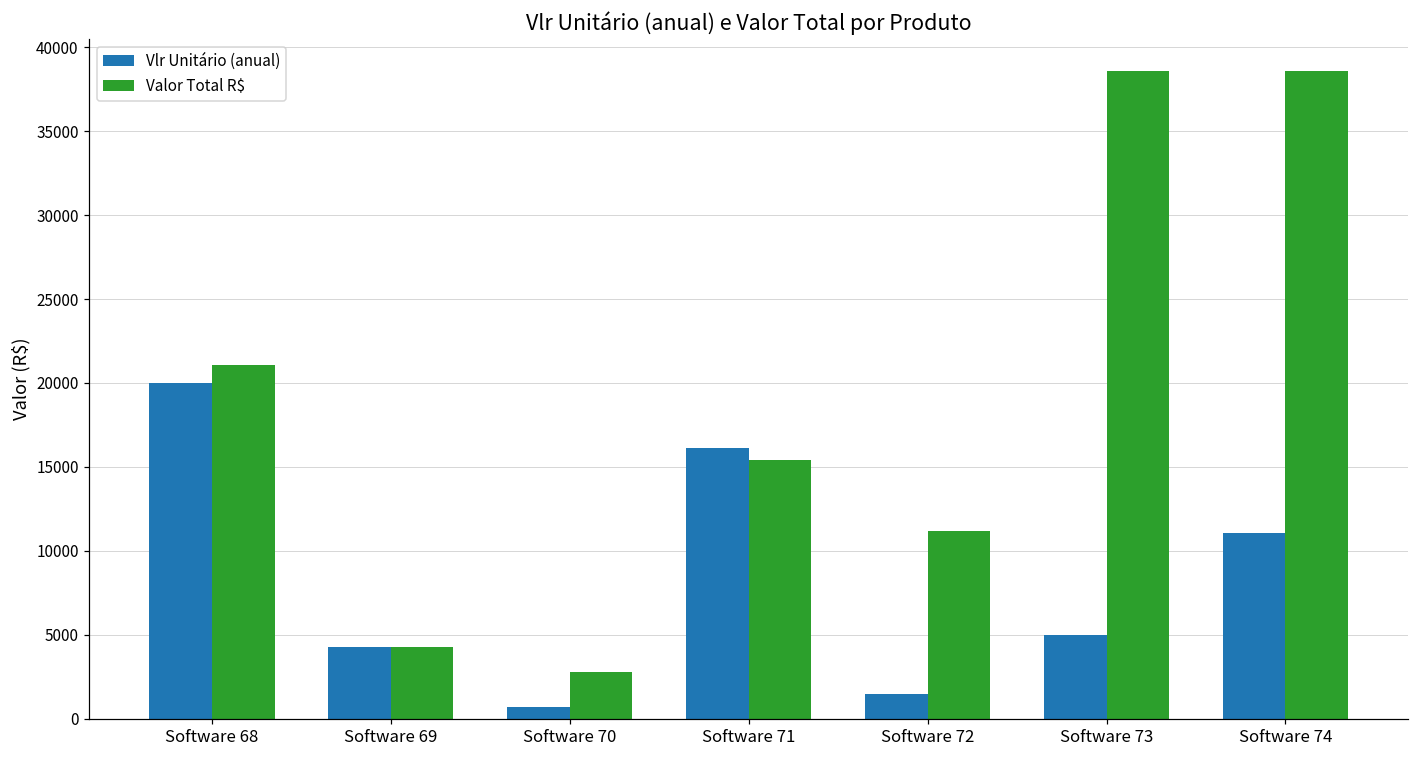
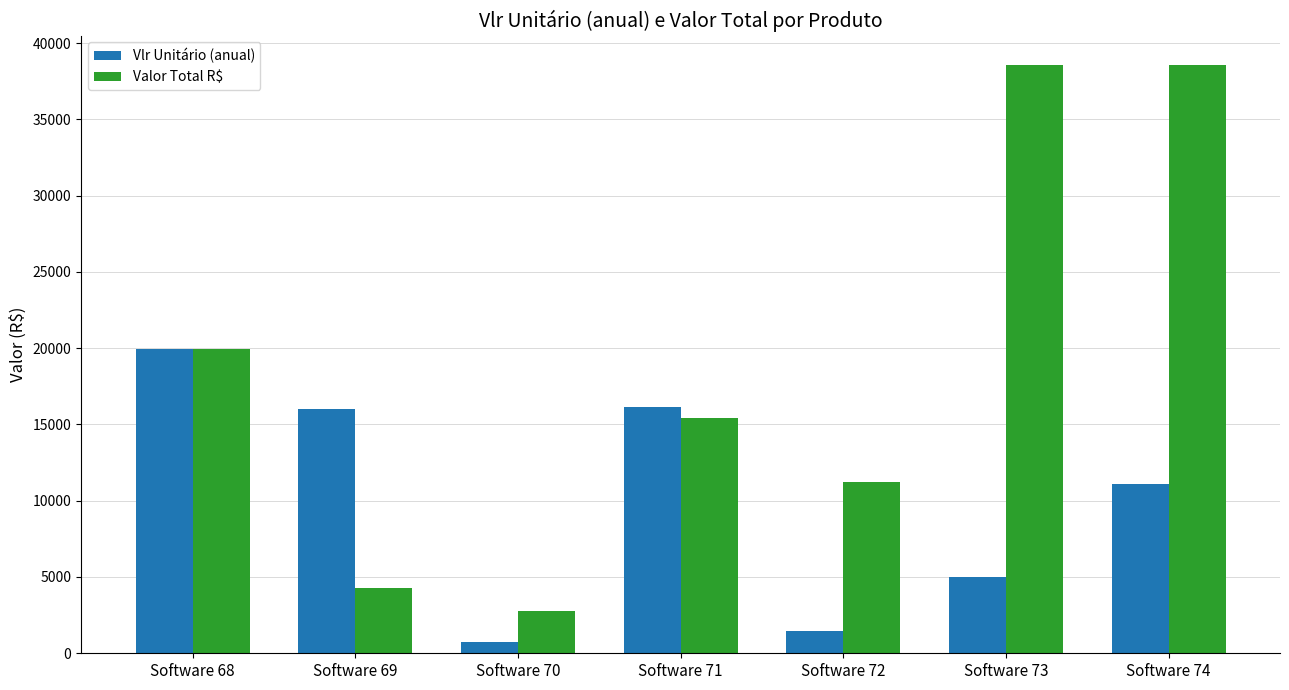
Valor Total R$, Software 68: 21100 -> 20000
Vlr Unitário (anual), Software 69: 4300 -> 16000
